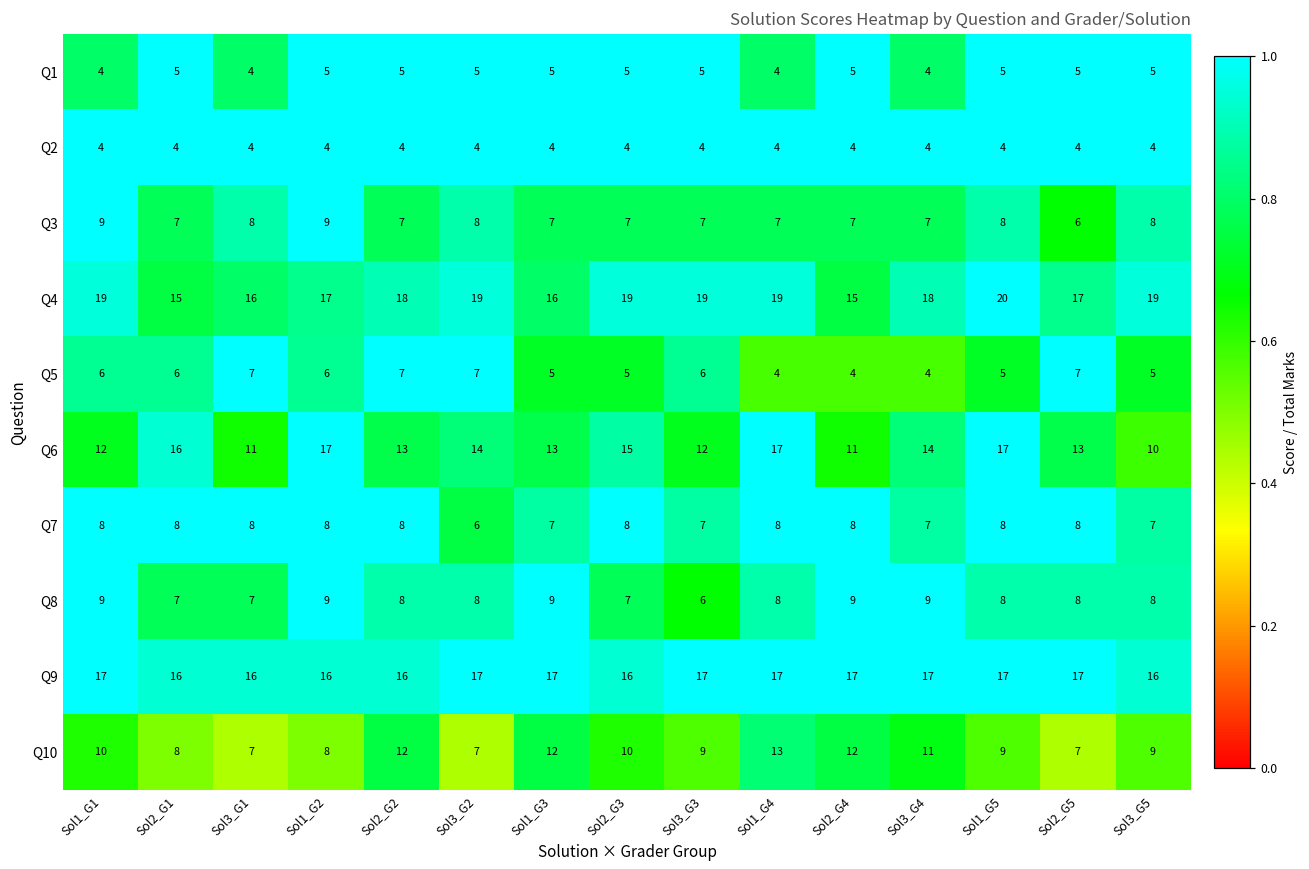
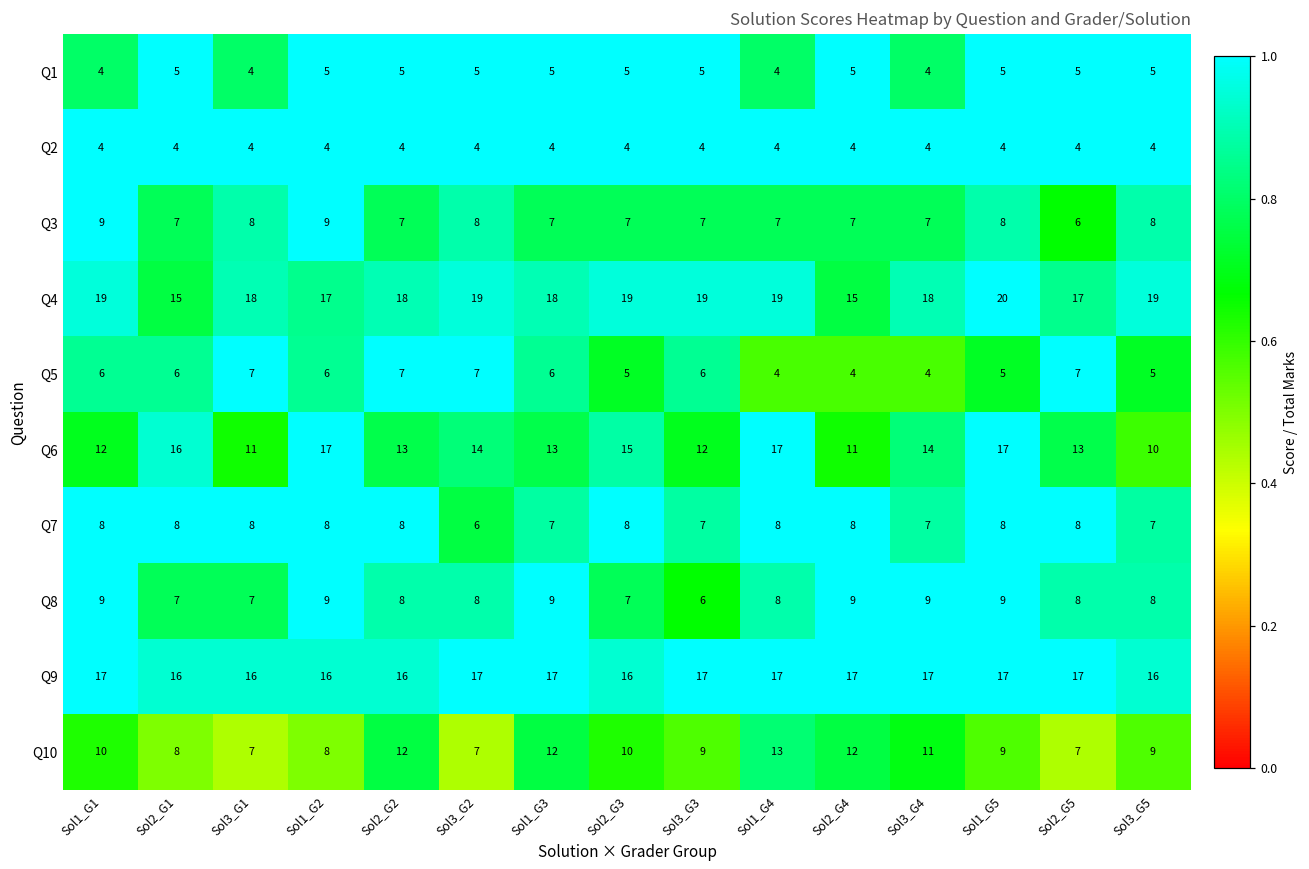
Q4, Sol3_G1: 16 -> 18
Q4, Sol1_G3: 16 -> 18
Q5, Sol1_G3: 5 -> 6
Q8, Sol1_G5: 8 -> 9
